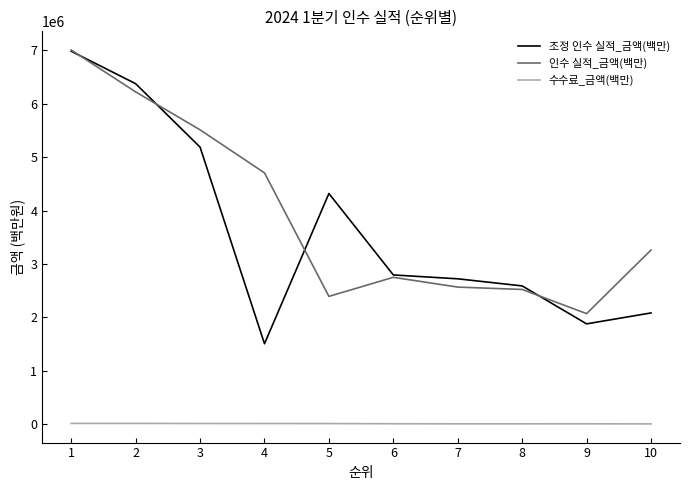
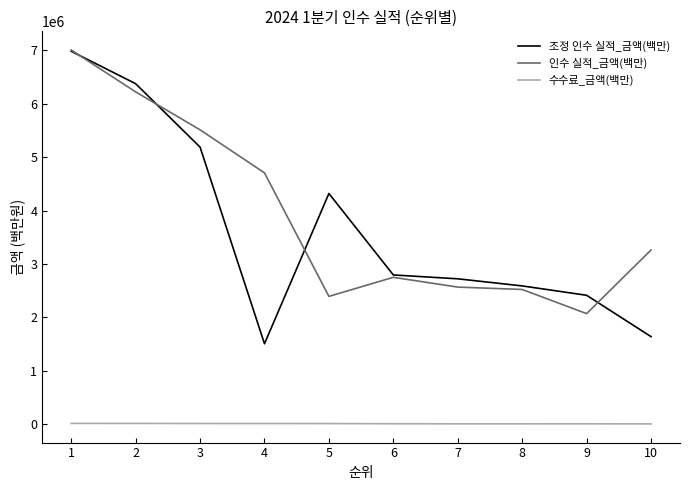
조정 인수 실적_금액(백만), 9: 1900000 -> 2400000
조정 인수 실적_금액(백만), 10: 2100000 -> 1600000
